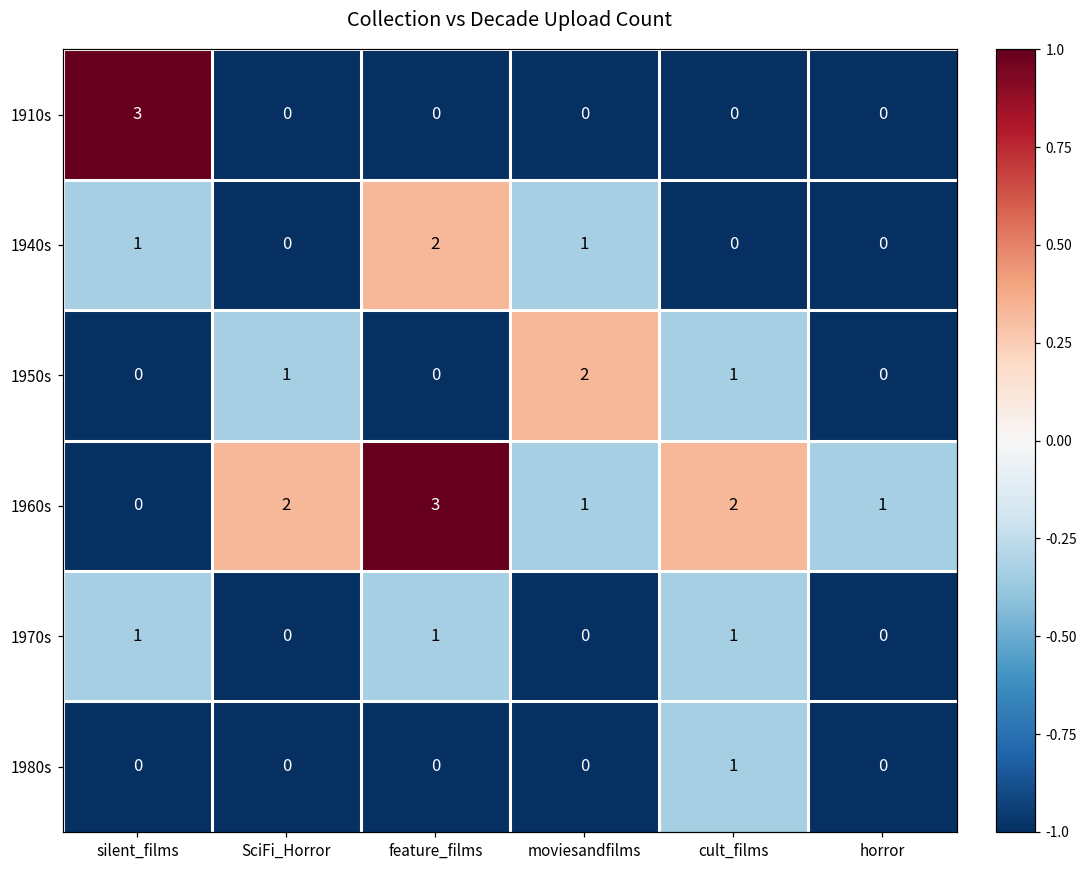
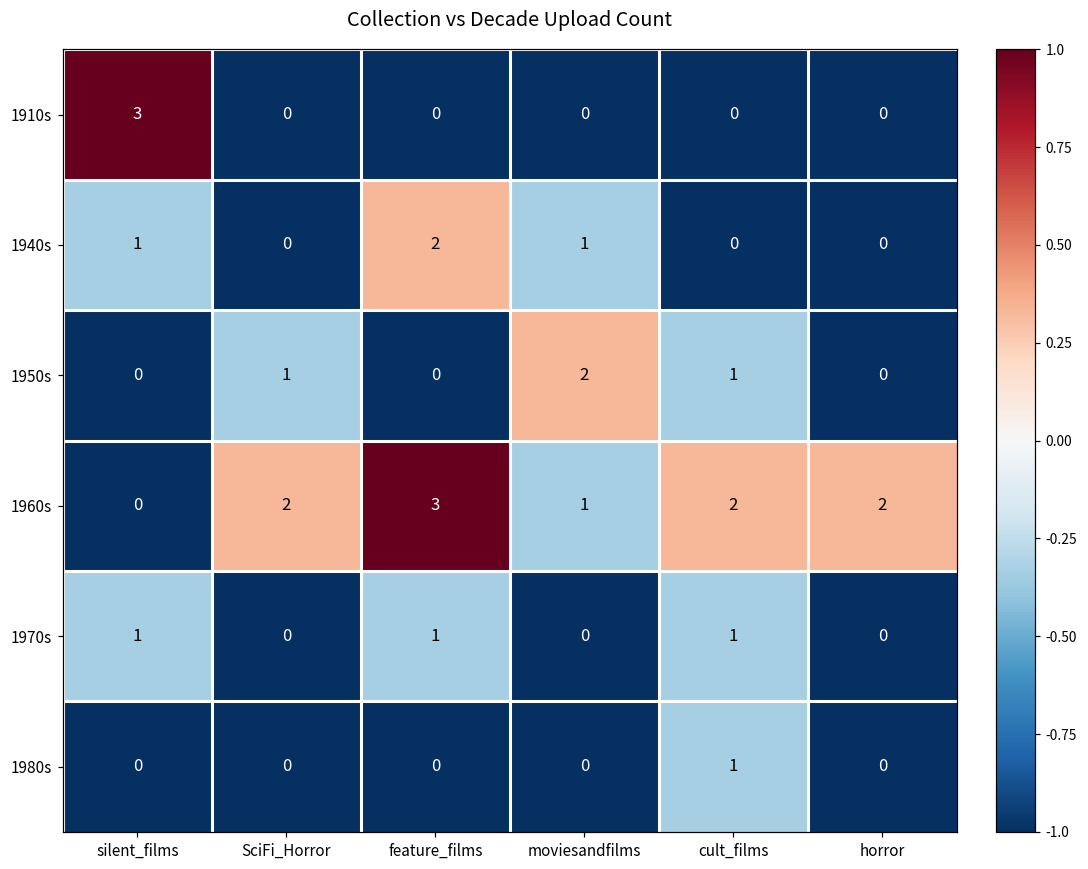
1960s, horror: 1 -> 2
